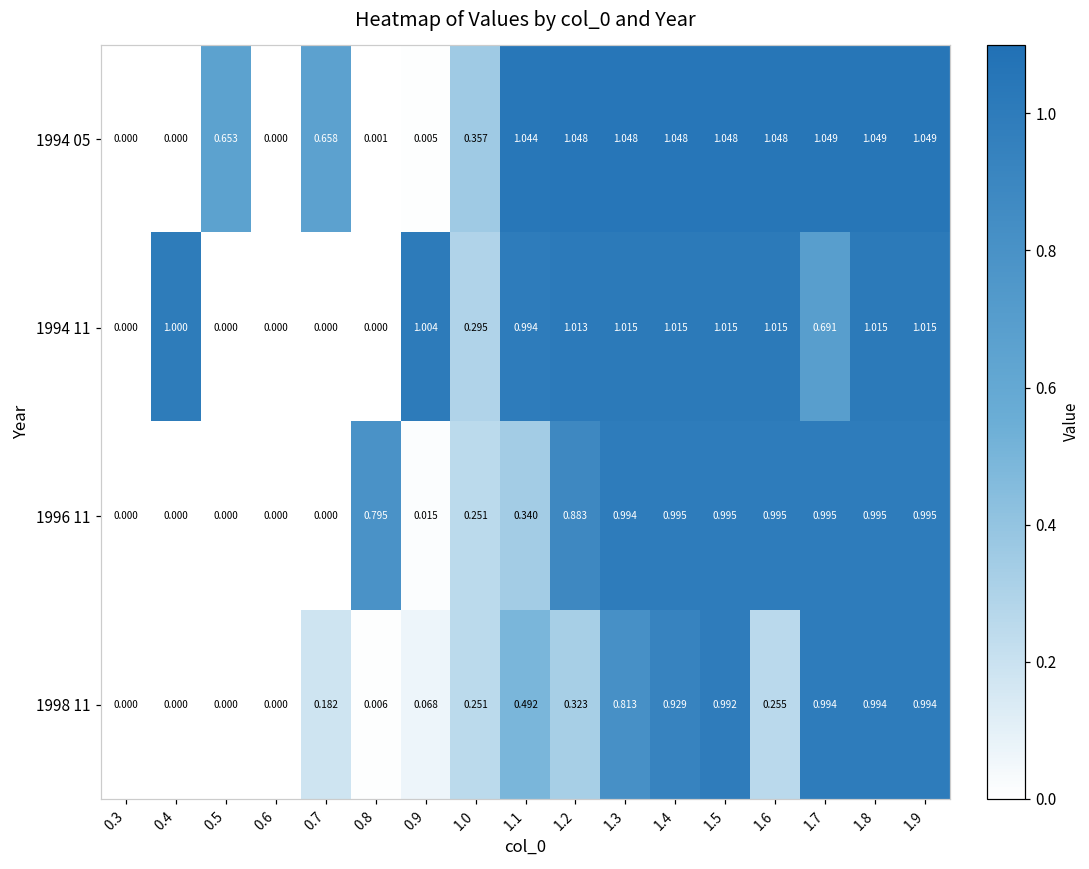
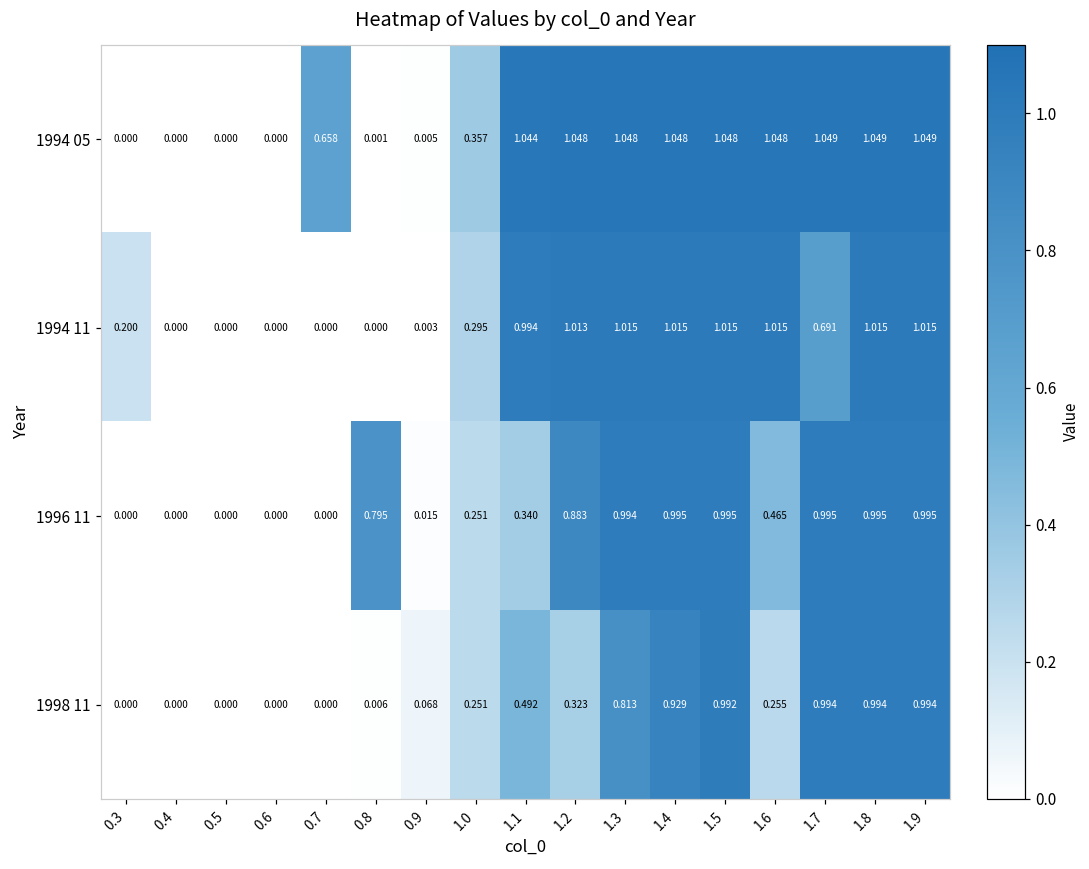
1994 05, 0.5: 0.653 -> 0.000
1994 11, 0.3: 0.000 -> 0.200
1994 11, 0.4: 1.000 -> 0.000
1994 11, 0.9: 1.004 -> 0.003
1996 11, 1.6: 0.995 -> 0.465
1998 11, 0.7: 0.182 -> 0.000
